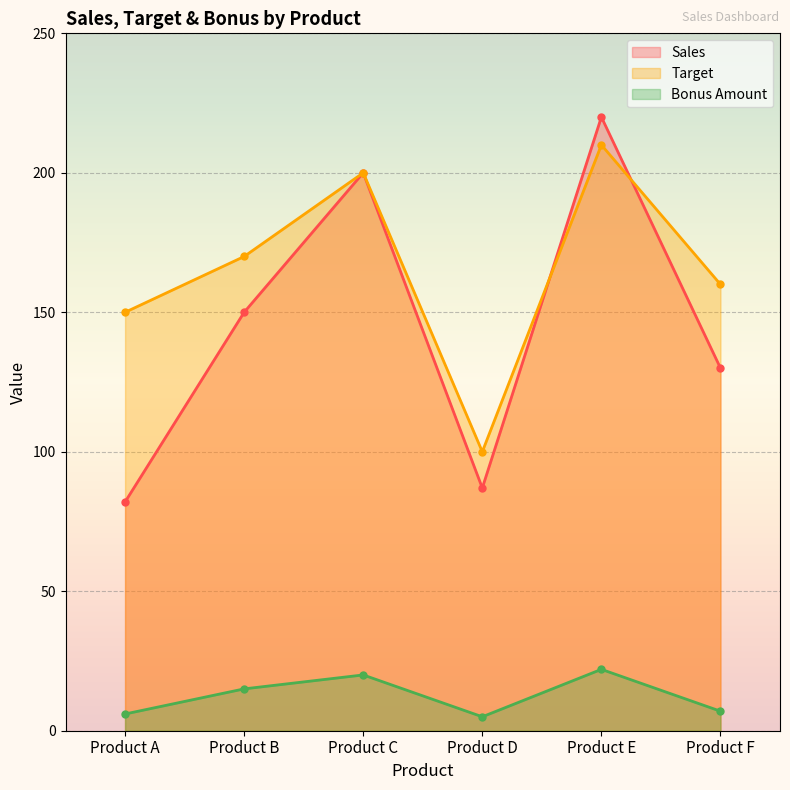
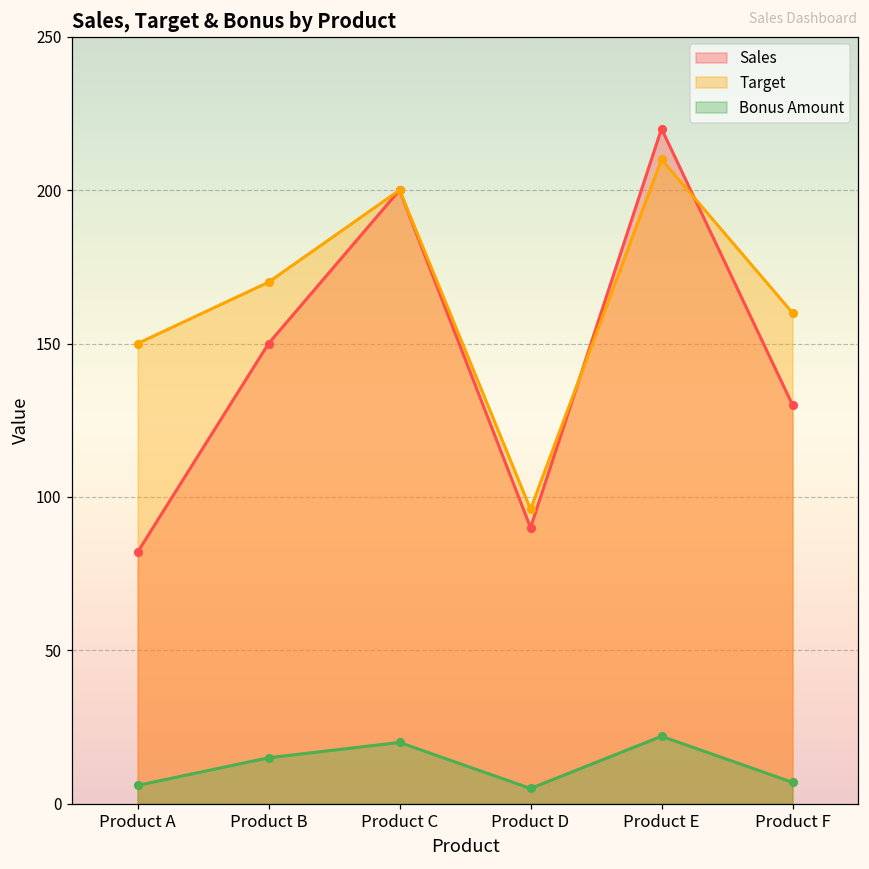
Sales, Product D: 87 -> 90
Target, Product D: 100 -> 96
